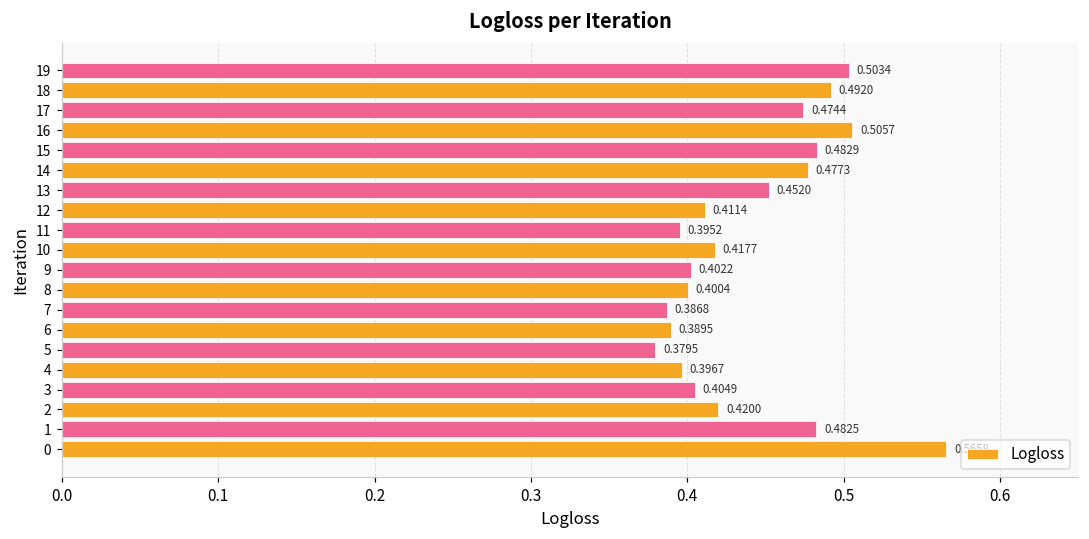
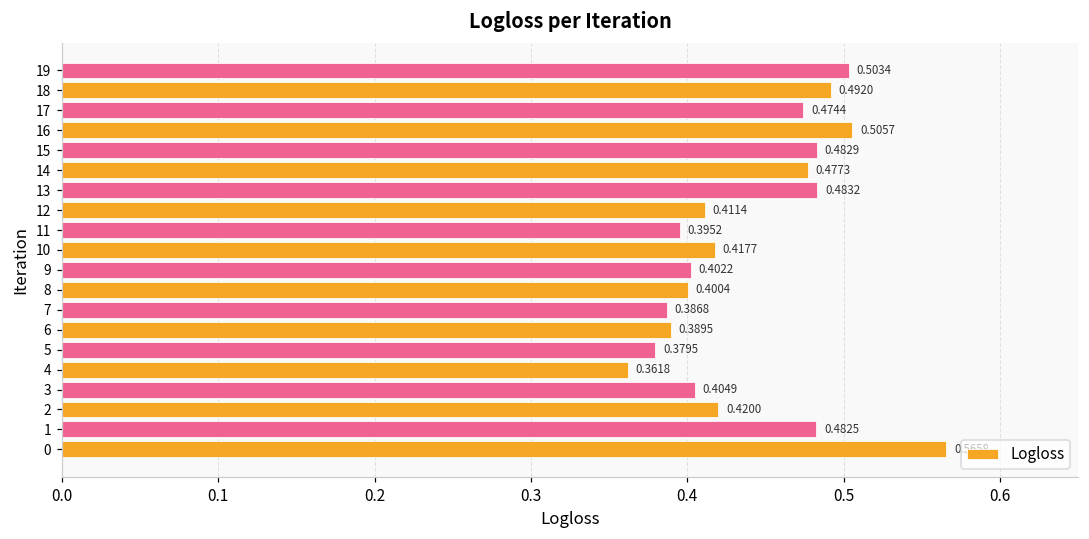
13: 0.4520 -> 0.4832
4: 0.3967 -> 0.3618
